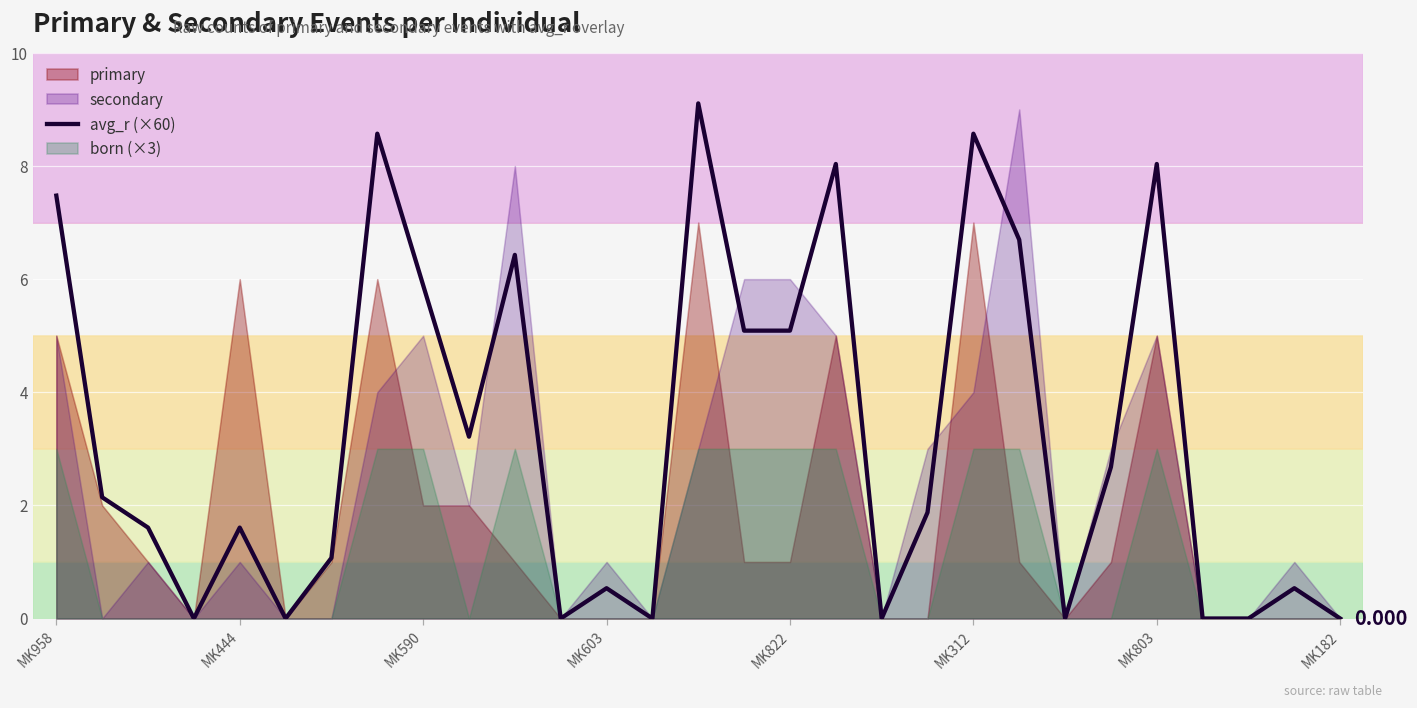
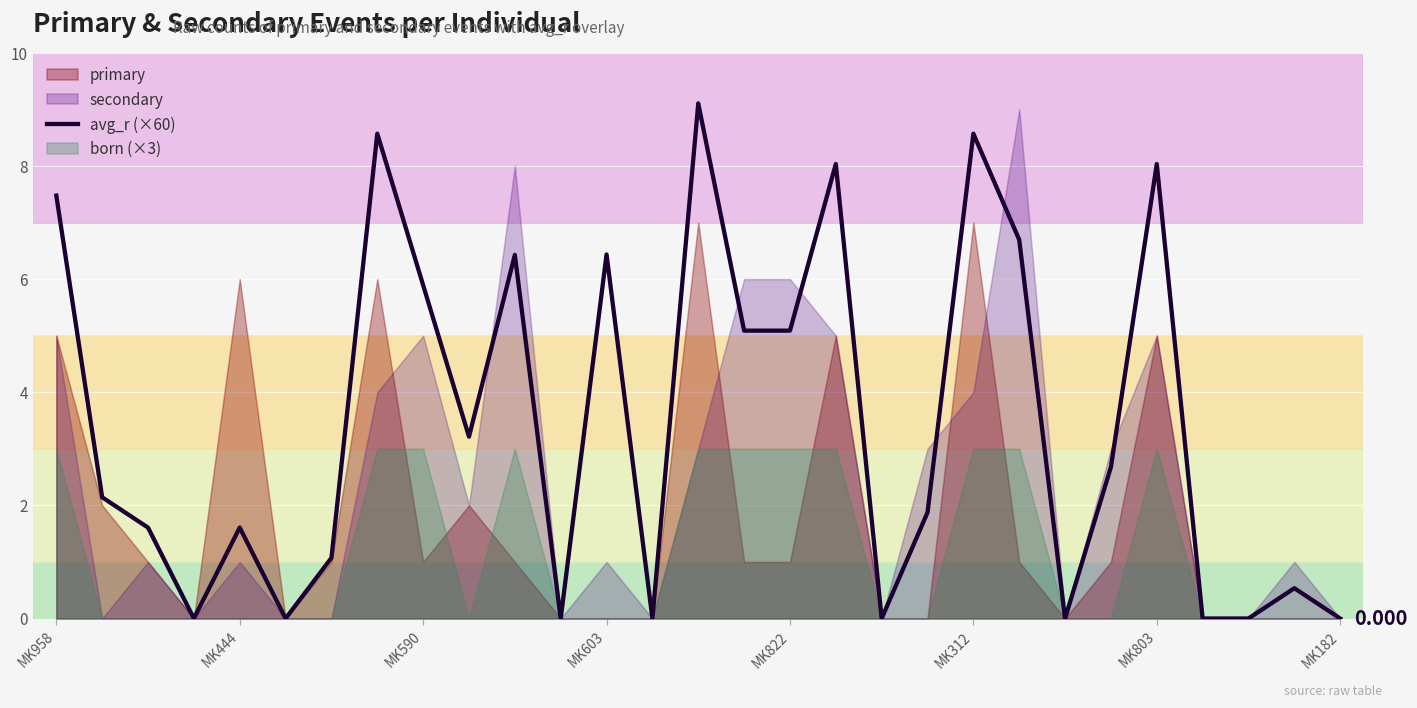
primary, MK590: 2 -> 1
avg_r (×60), MK603: 0.5 -> 6.4
